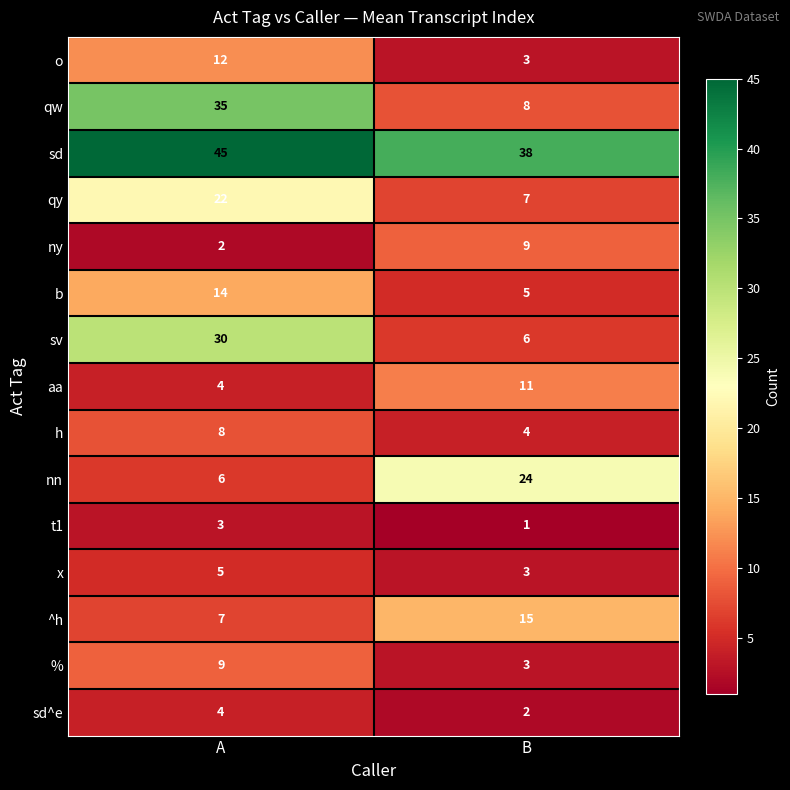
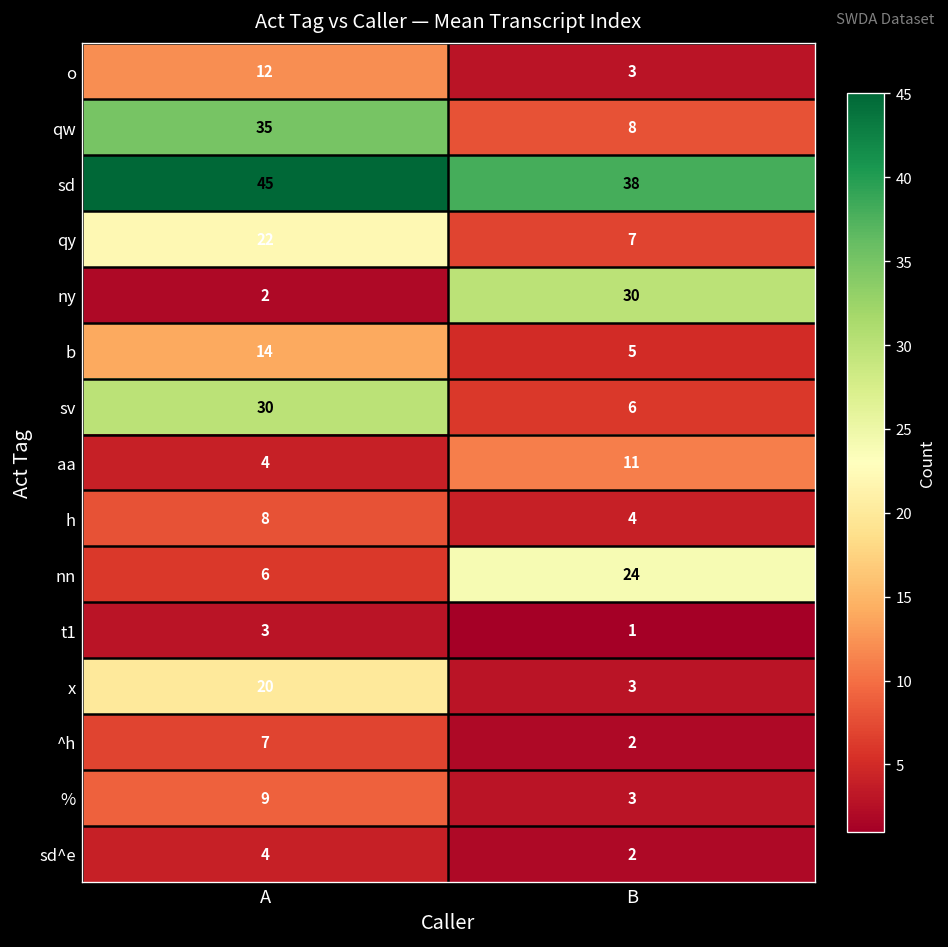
ny, B: 9 -> 30
x, A: 5 -> 20
^h, B: 15 -> 2
